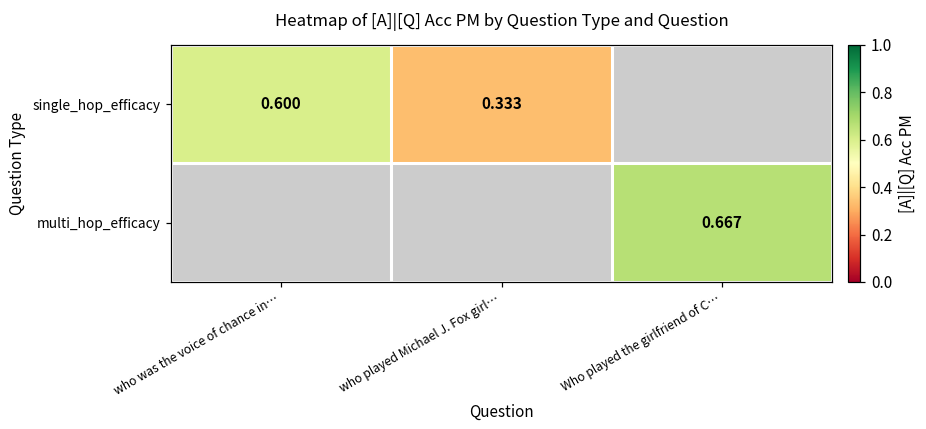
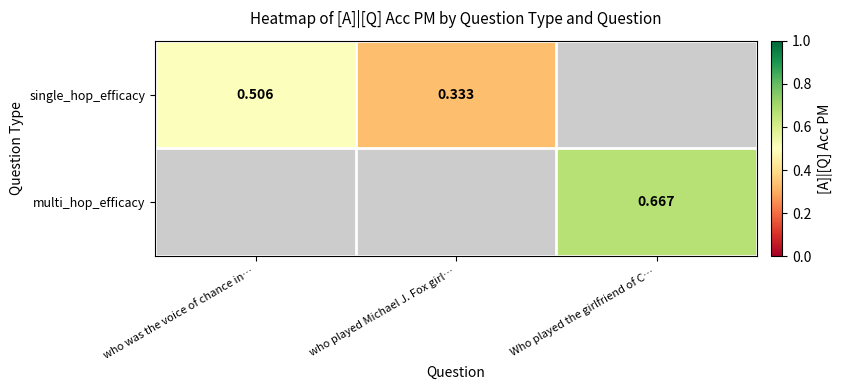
single_hop_efficacy, who was the voice of chance in…: 0.600 -> 0.506
